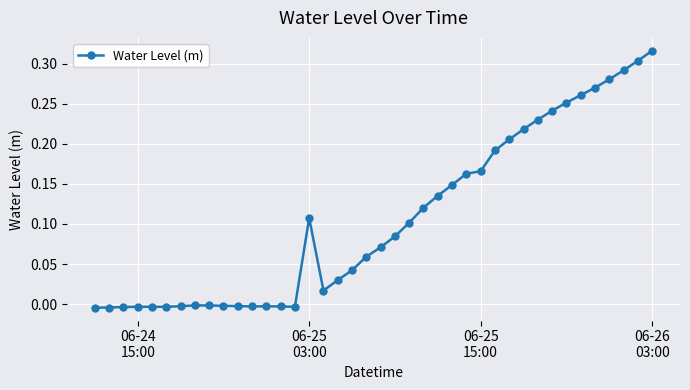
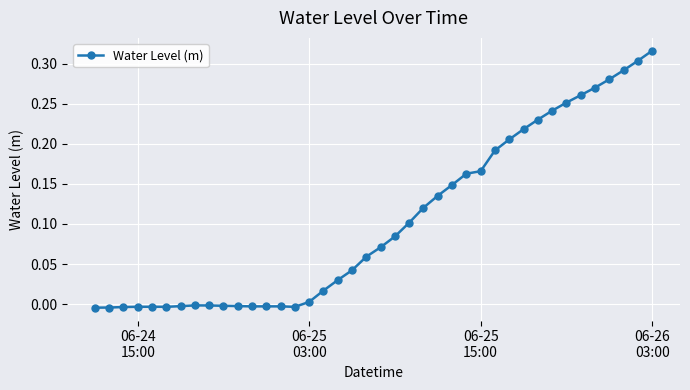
06-25 03:00: 0.11 -> 0.00
